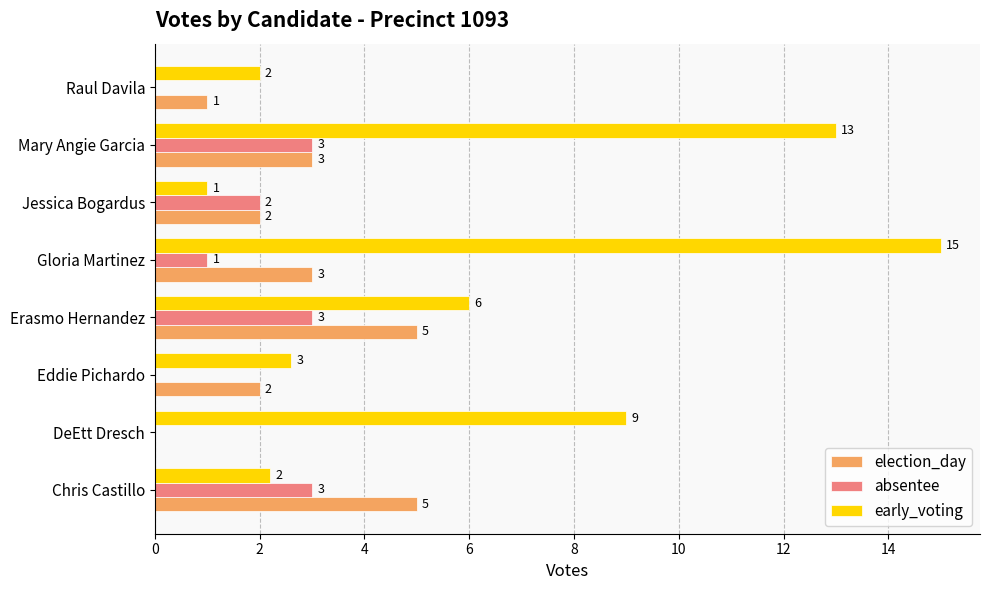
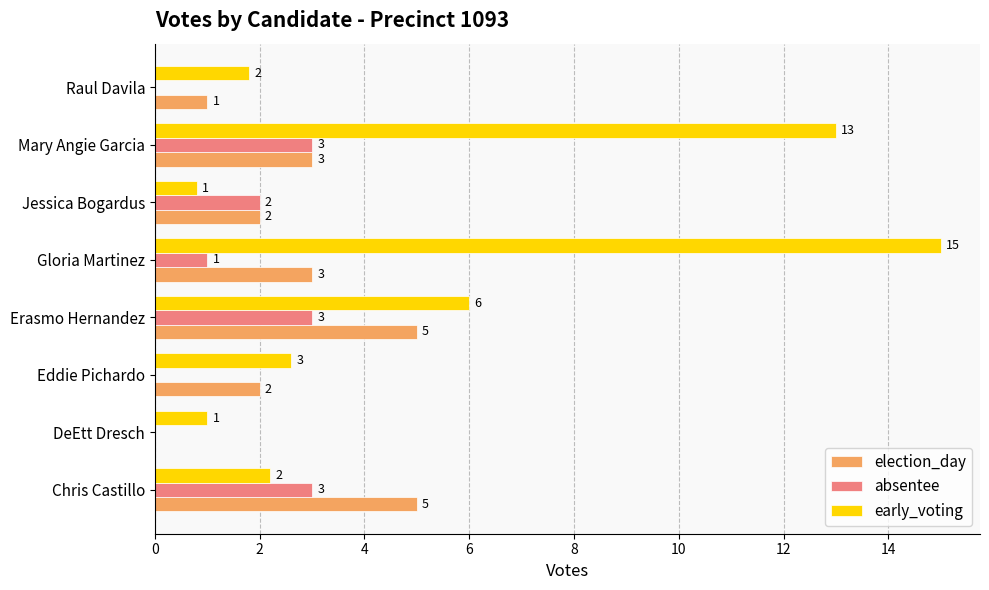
early_voting, Raul Davila: 2.0 -> 1.8
early_voting, Jessica Bogardus: 1.0 -> 0.8
early_voting, DeEtt Dresch: 9 -> 1
